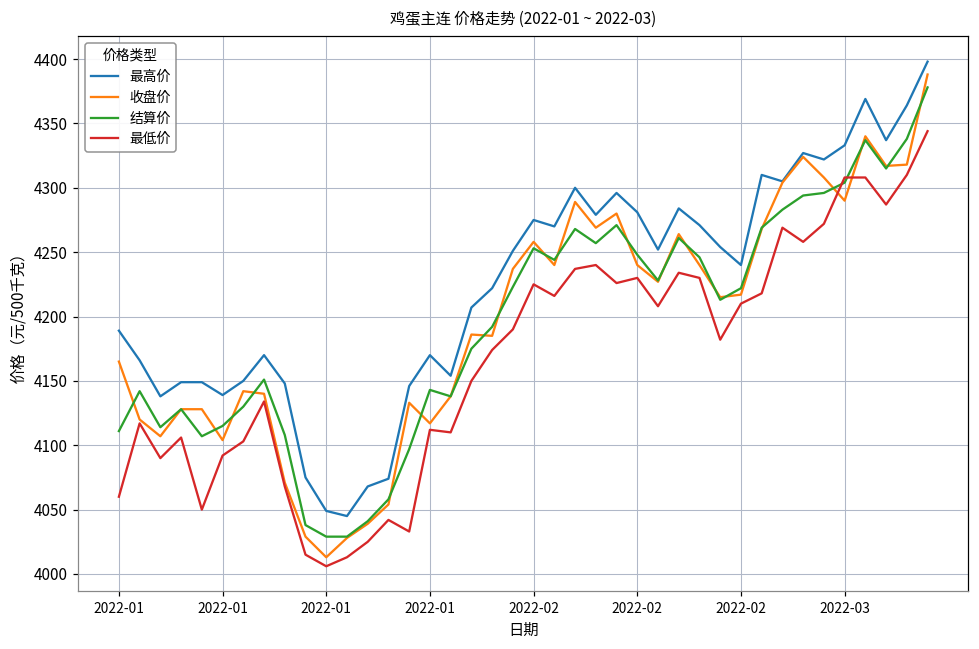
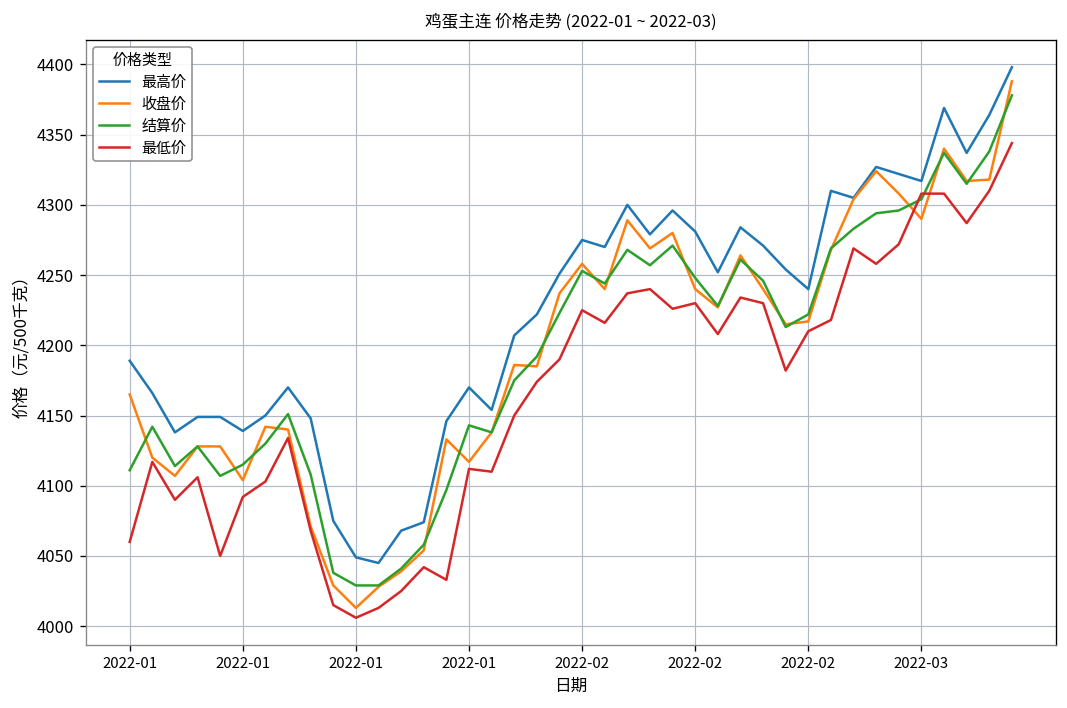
最高价, 2022-03: 4333 -> 4317
